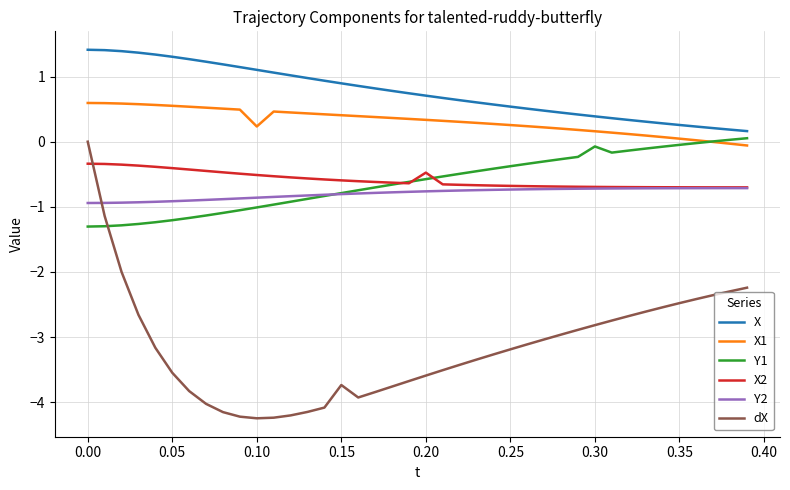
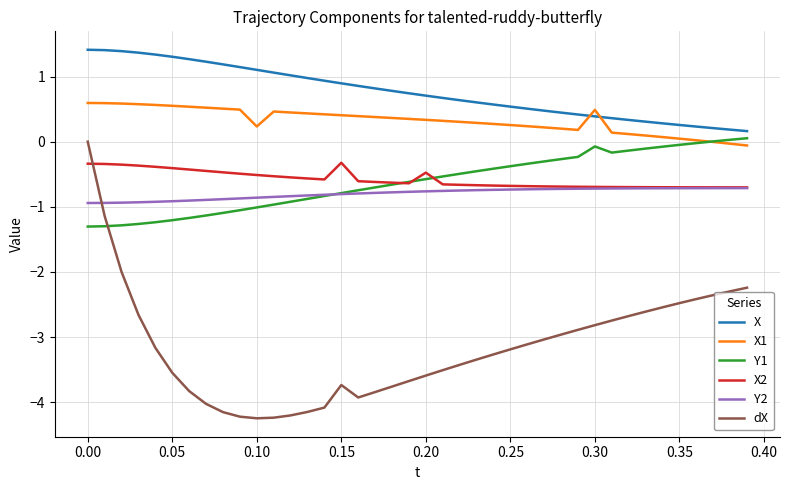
X2, 0.15: -0.6 -> -0.3
X1, 0.30: 0.2 -> 0.5
